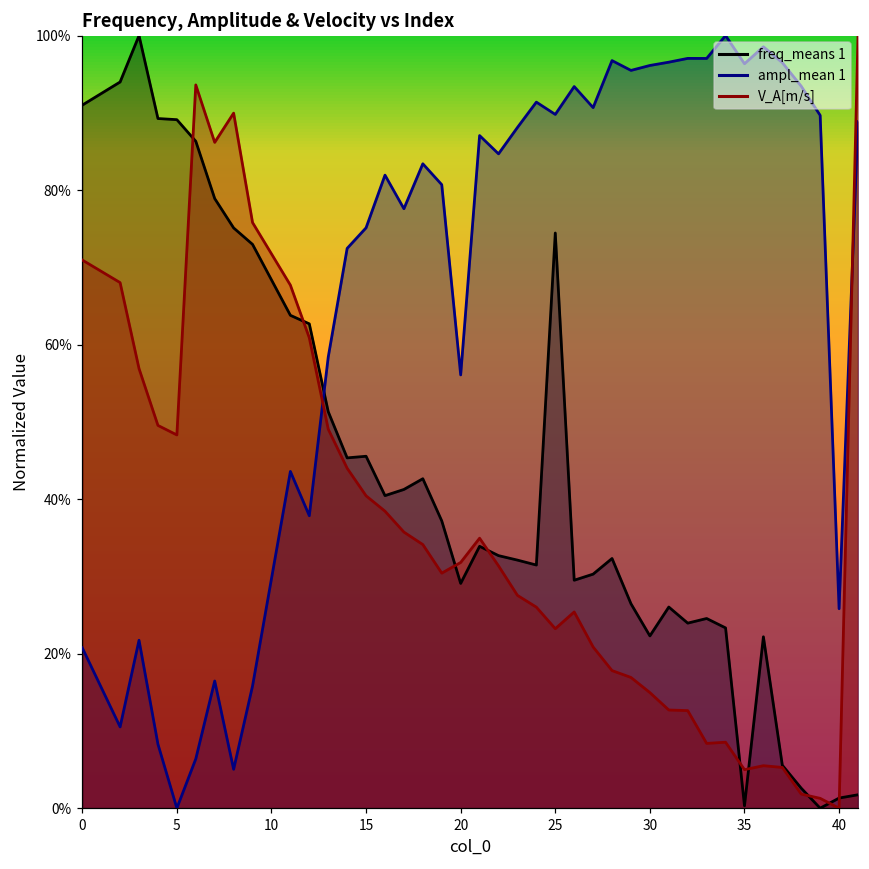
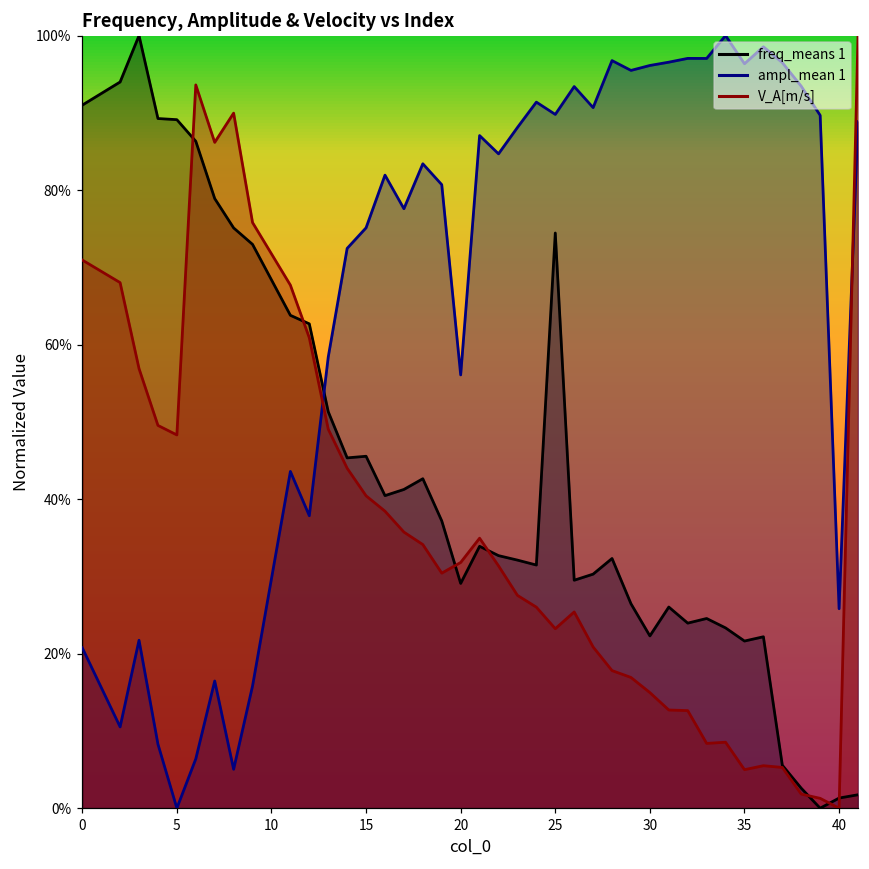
freq_means 1, 35: 0% -> 22%
